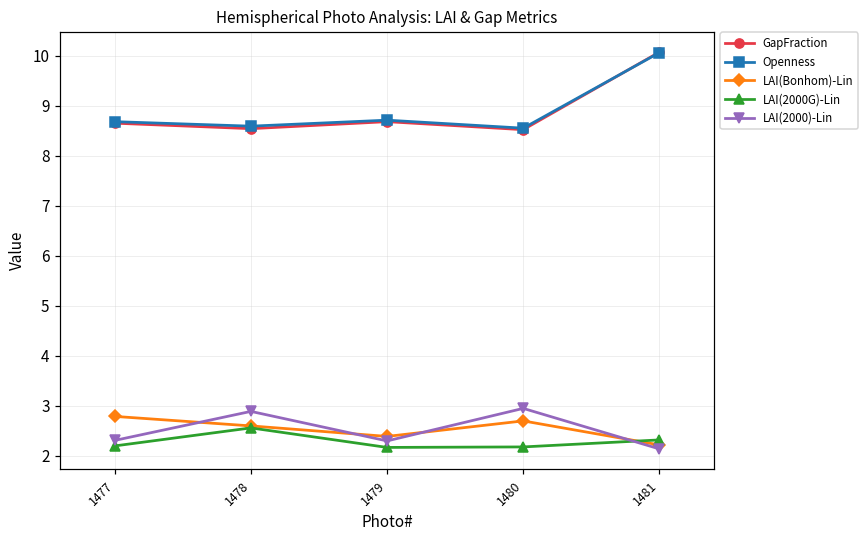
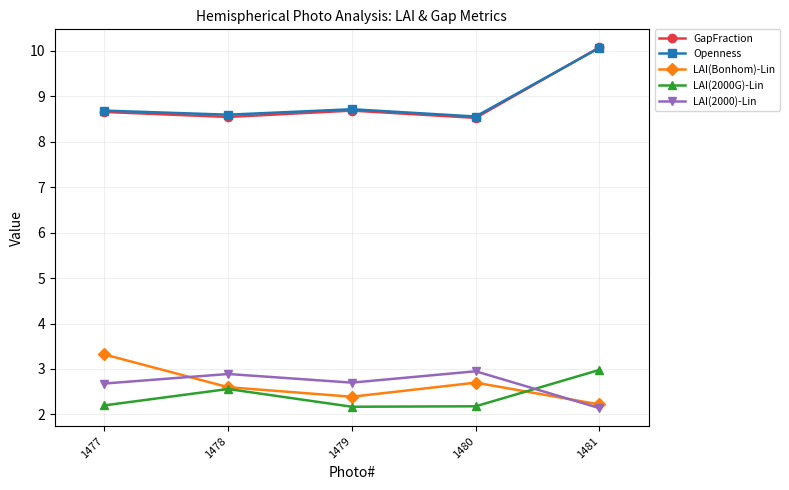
LAI(Bonhom)-Lin, 1477: 2.8 -> 3.3
LAI(2000)-Lin, 1477: 2.3 -> 2.7
LAI(2000)-Lin, 1479: 2.3 -> 2.7
LAI(2000G)-Lin, 1481: 2.3 -> 3.0
